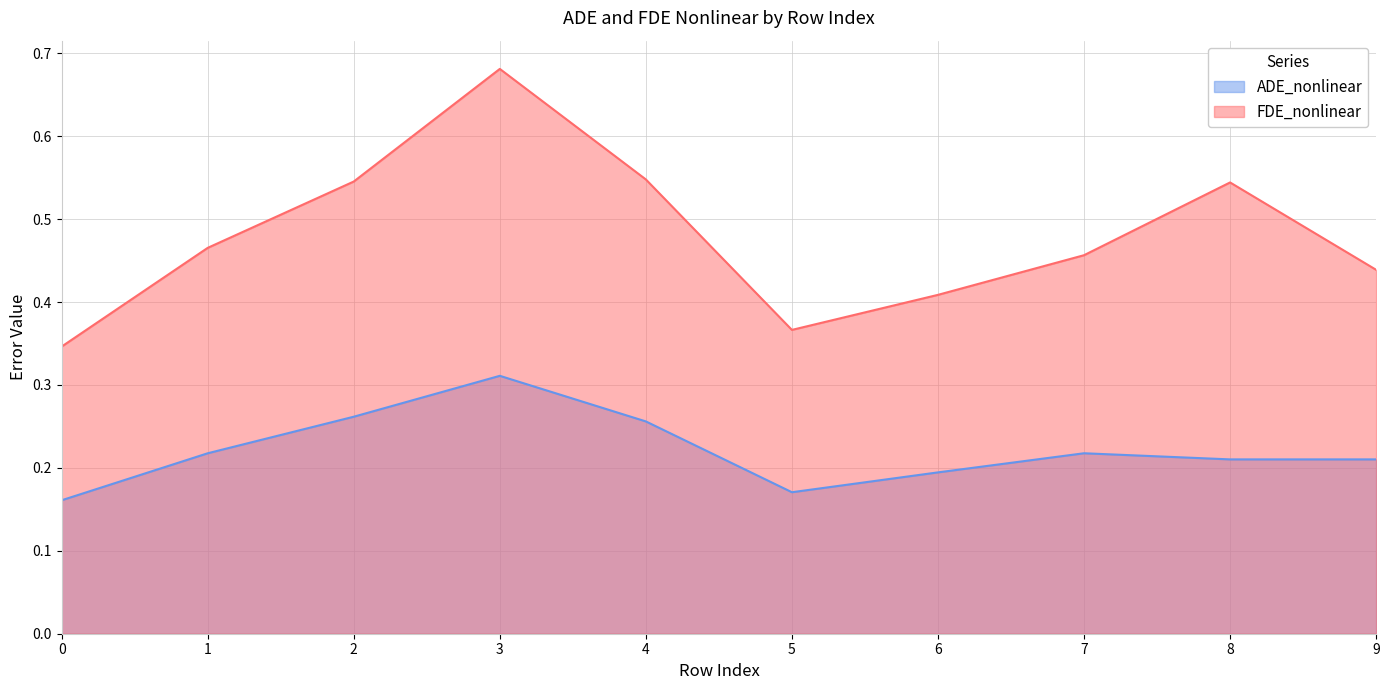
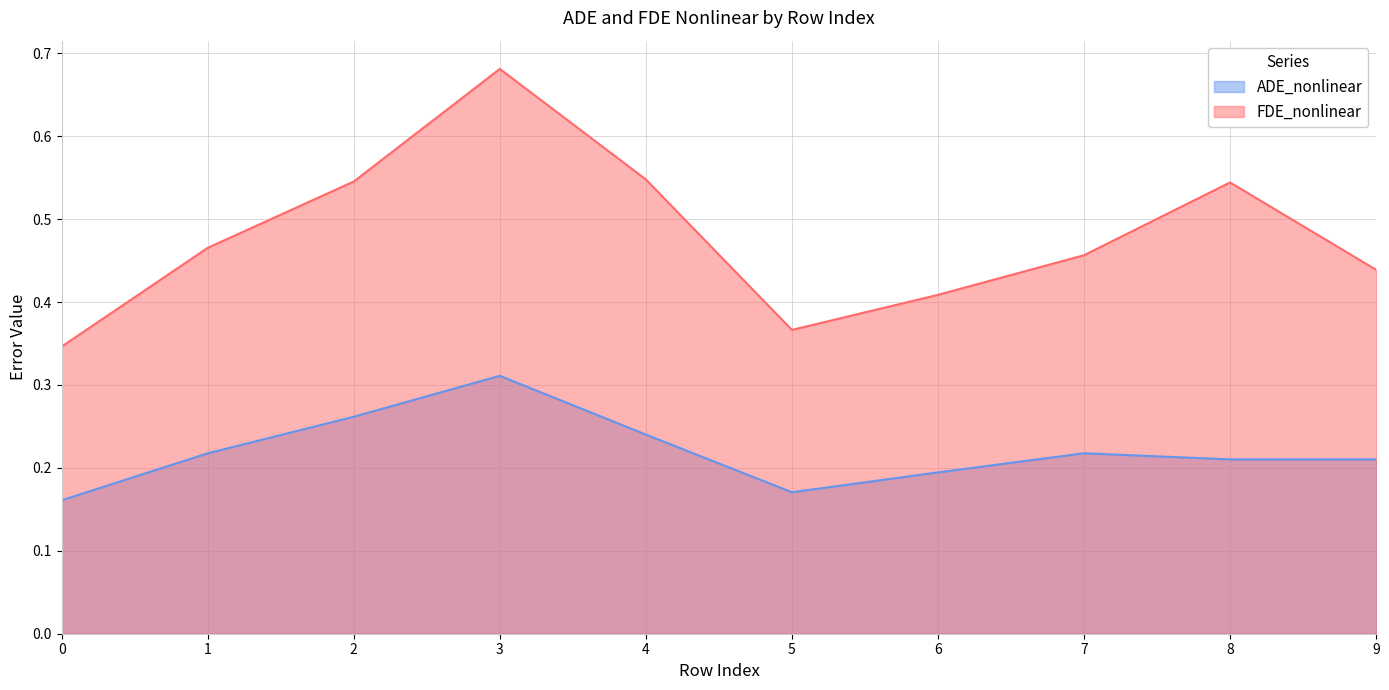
ADE_nonlinear, 4: 0.26 -> 0.24
